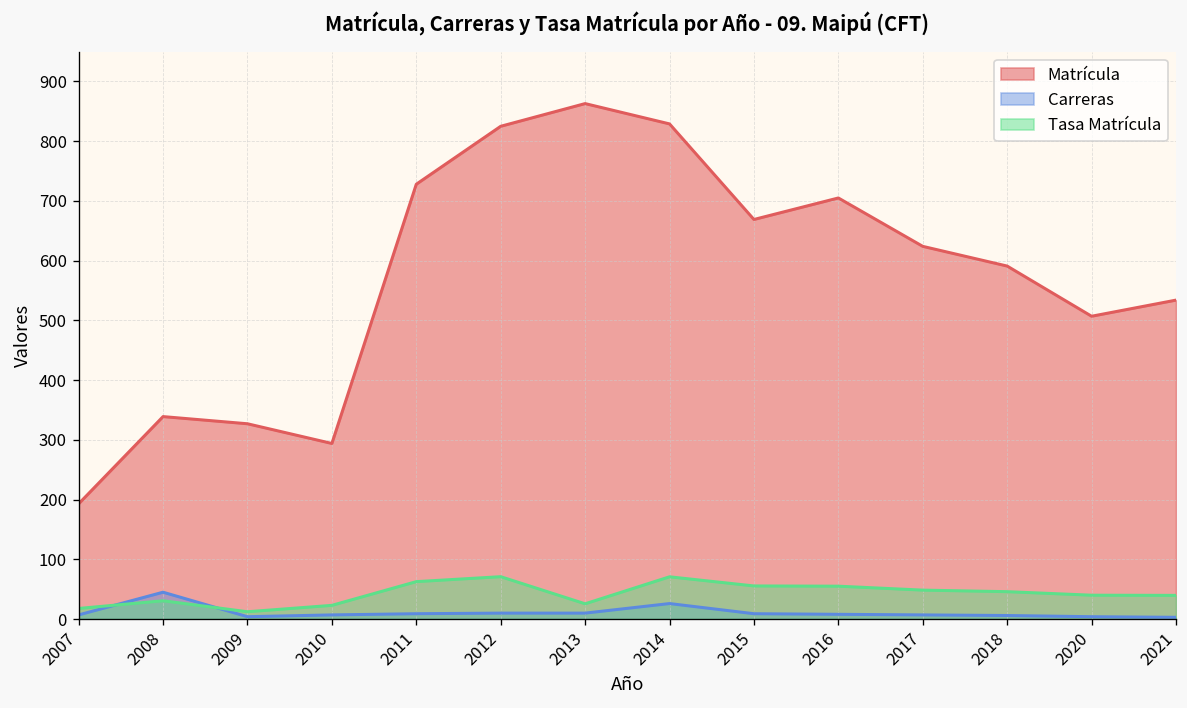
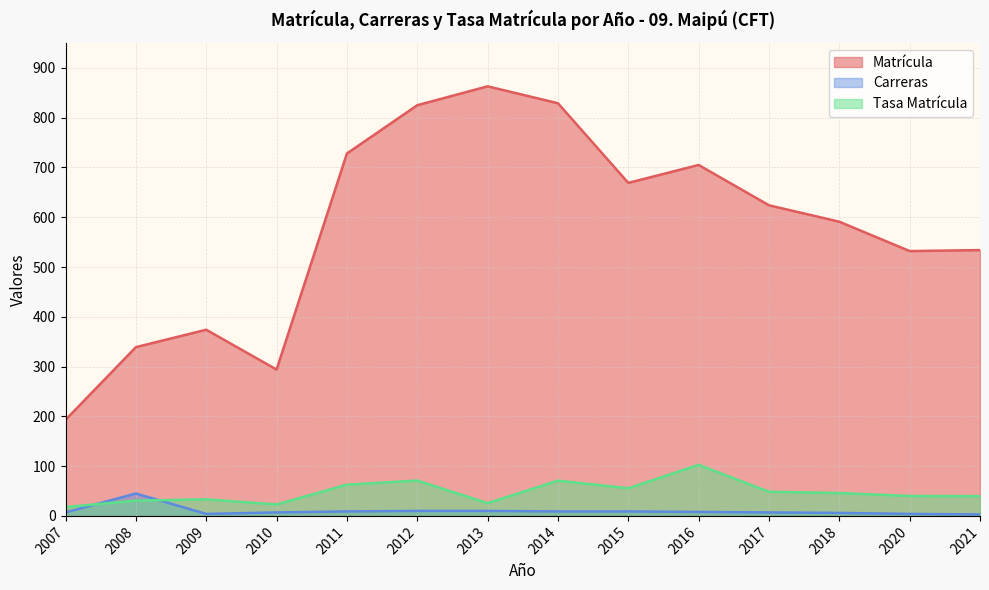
Matrícula, 2009: 330 -> 370
Tasa Matrícula, 2009: 10 -> 30
Carreras, 2014: 30 -> 10
Tasa Matrícula, 2016: 60 -> 100
Matrícula, 2020: 510 -> 530
